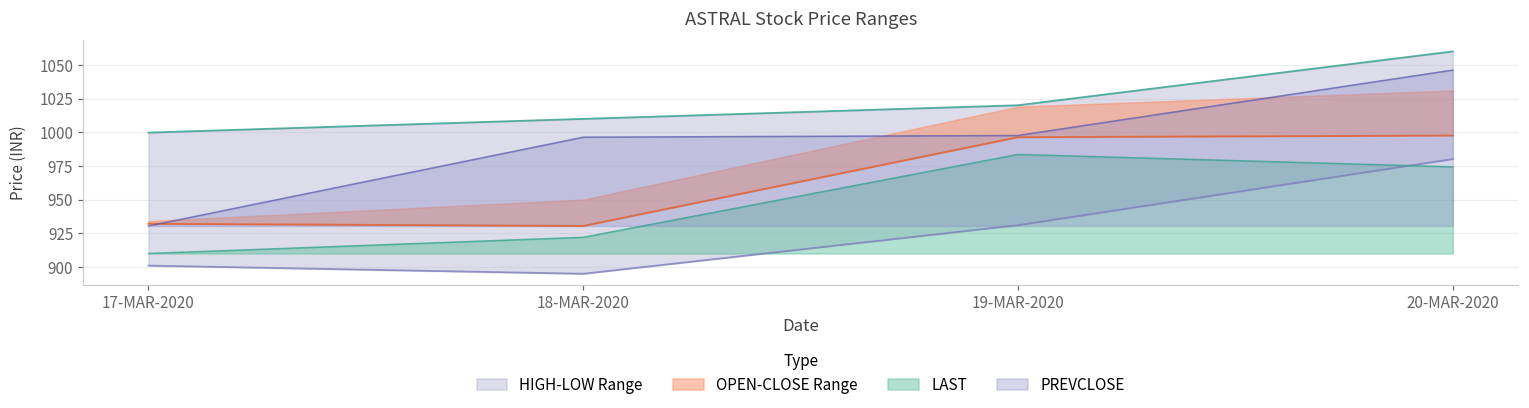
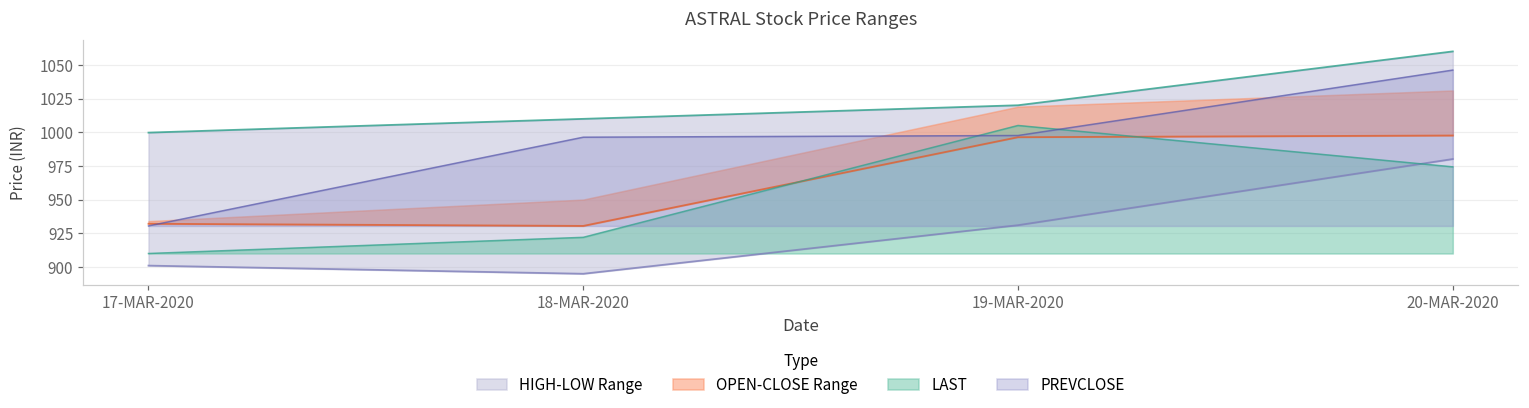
LAST, 19-MAR-2020: 984 -> 1005
